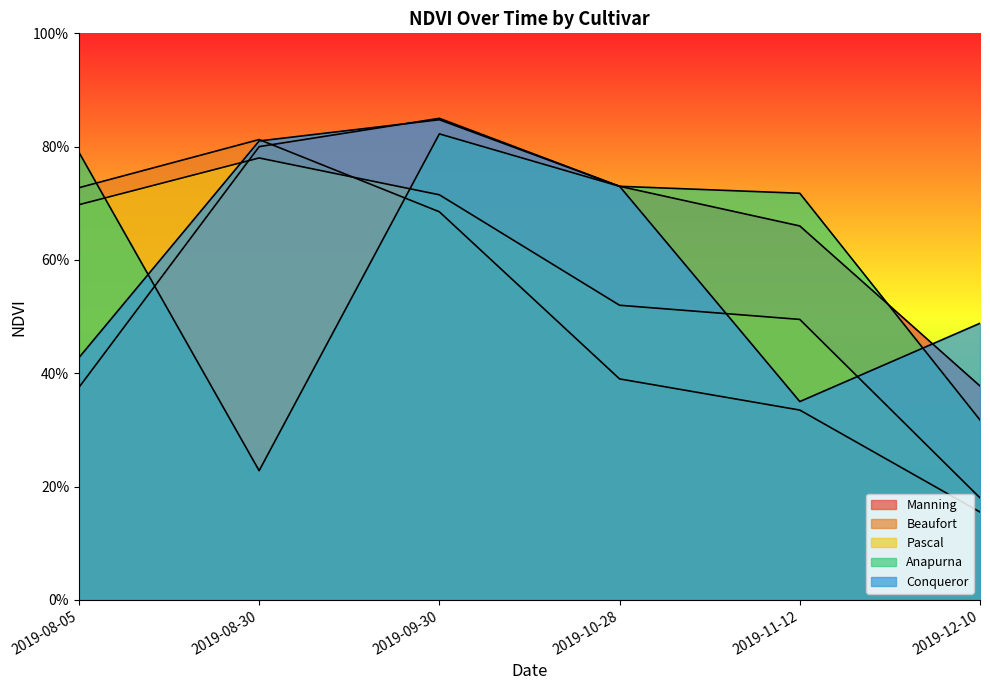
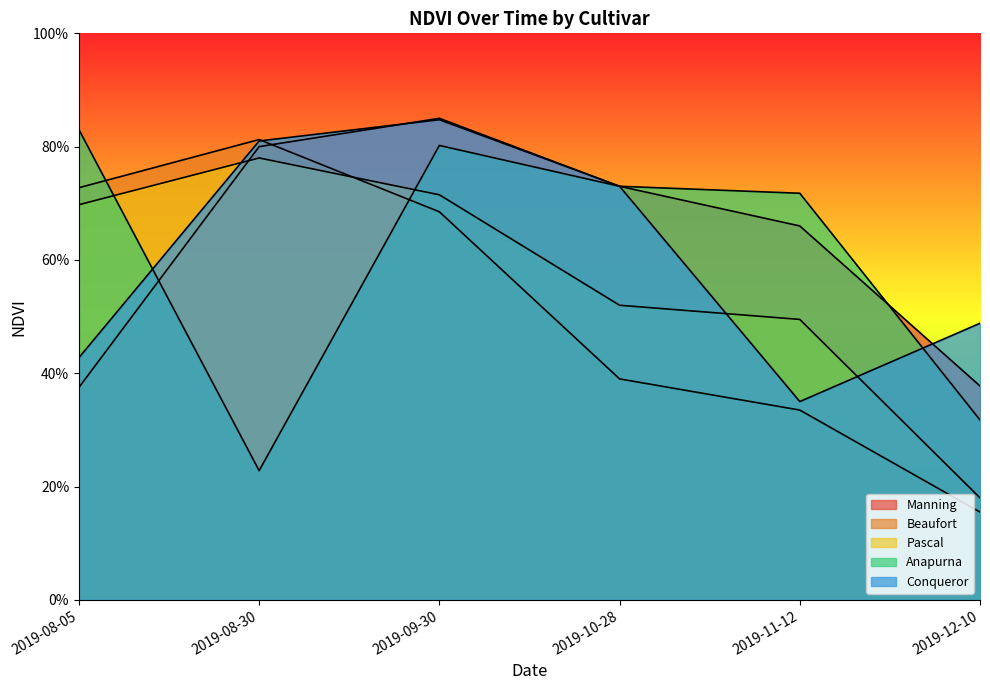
Anapurna, 2019-08-05: 79% -> 83%
Anapurna, 2019-09-30: 82% -> 80%
